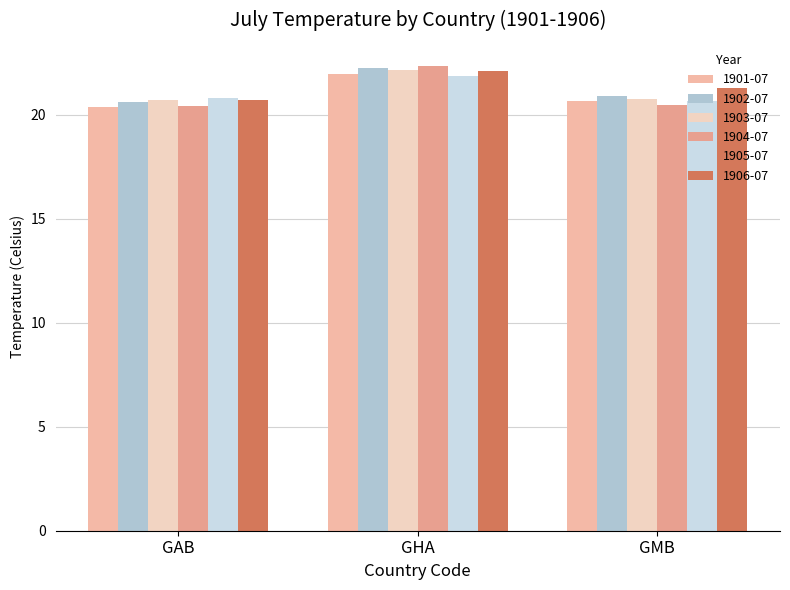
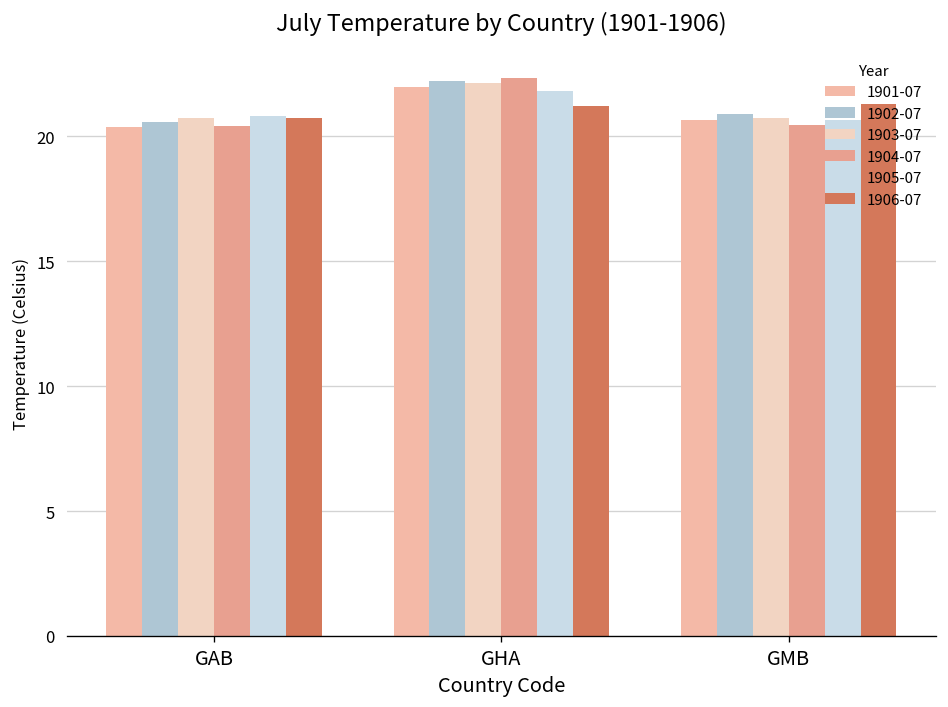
1906-07, GHA: 22.1 -> 21.2
